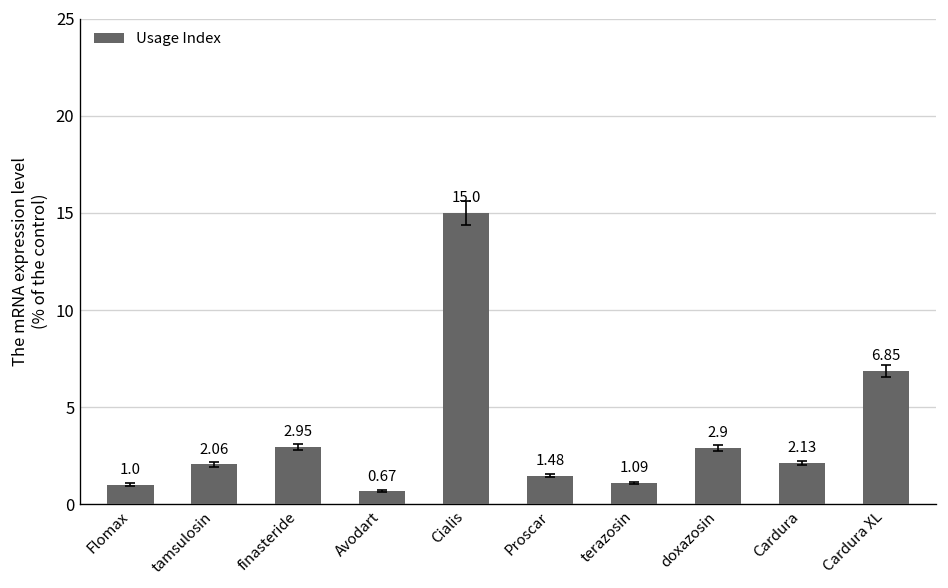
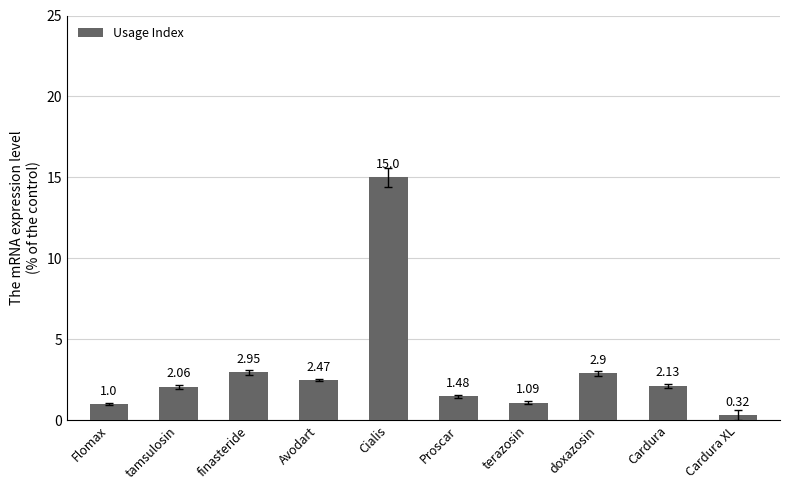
Usage Index, Avodart: 0.67 -> 2.47
Usage Index, Cardura XL: 6.85 -> 0.32
